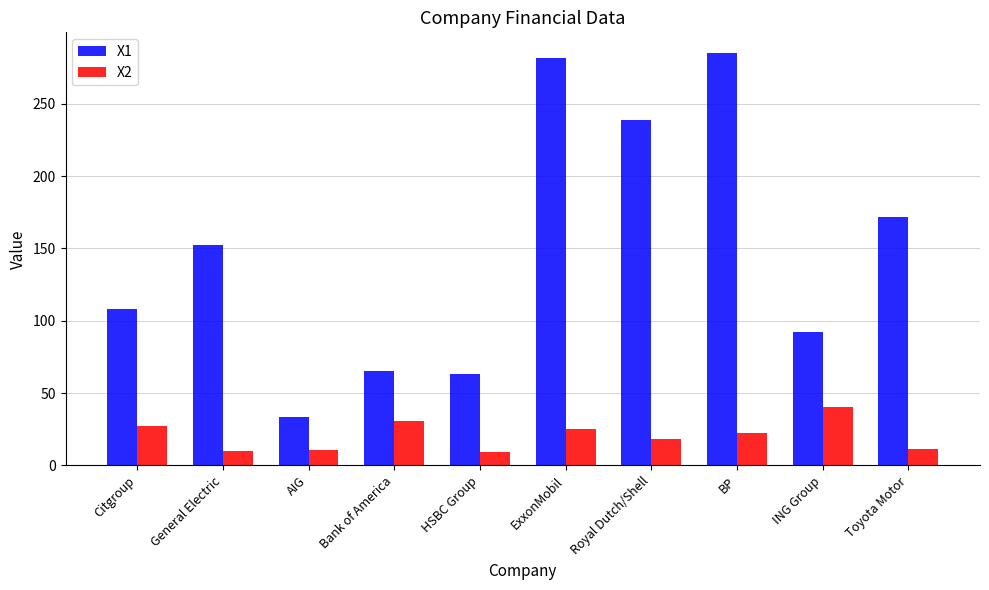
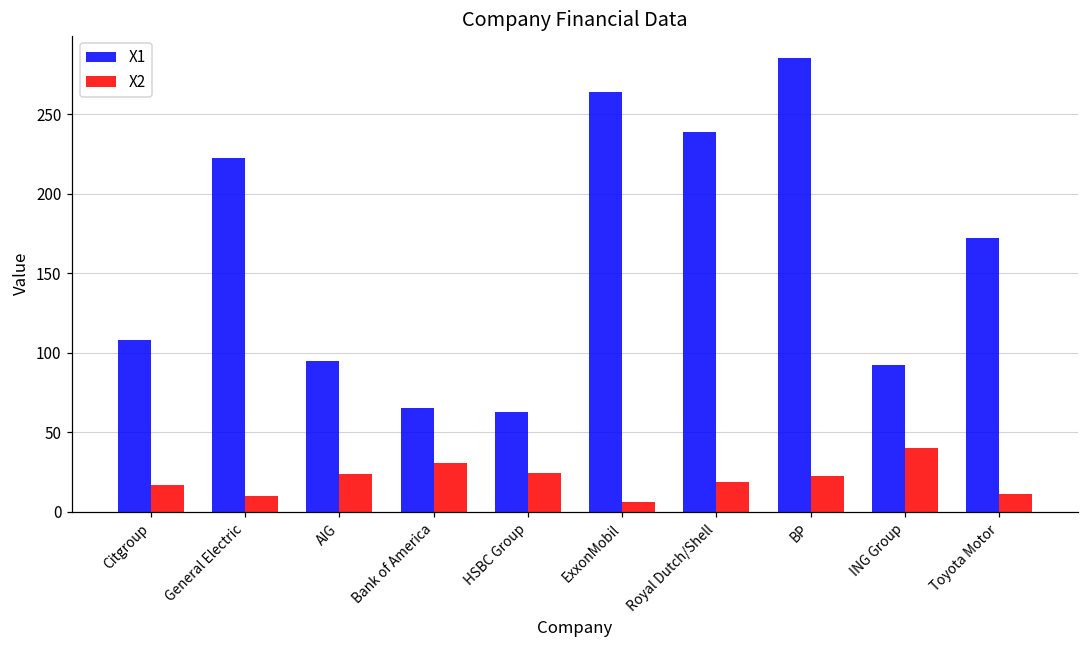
X2, Citgroup: 27 -> 17
X1, General Electric: 152 -> 223
X1, AIG: 33 -> 95
X2, AIG: 11 -> 24
X2, HSBC Group: 10 -> 25
X1, ExxonMobil: 282 -> 264
X2, ExxonMobil: 25 -> 6
